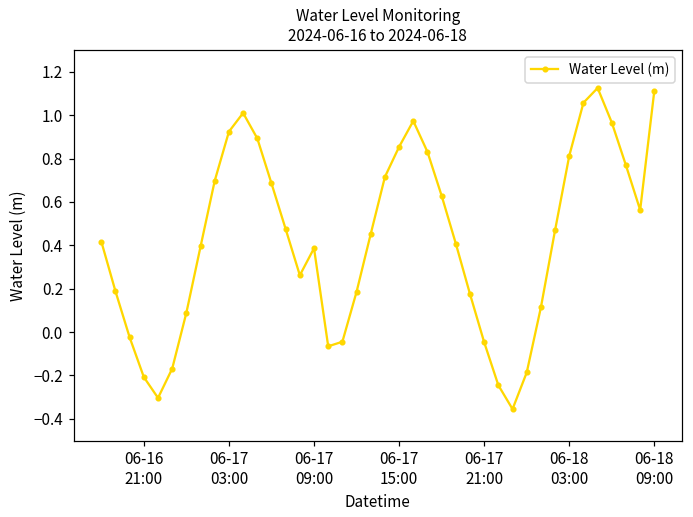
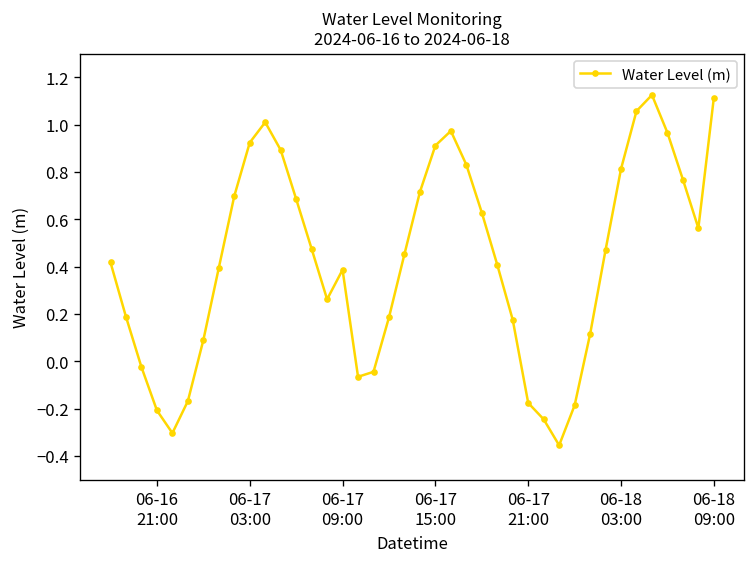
06-17 15:00: 0.85 -> 0.91
06-17 21:00: -0.05 -> -0.18
